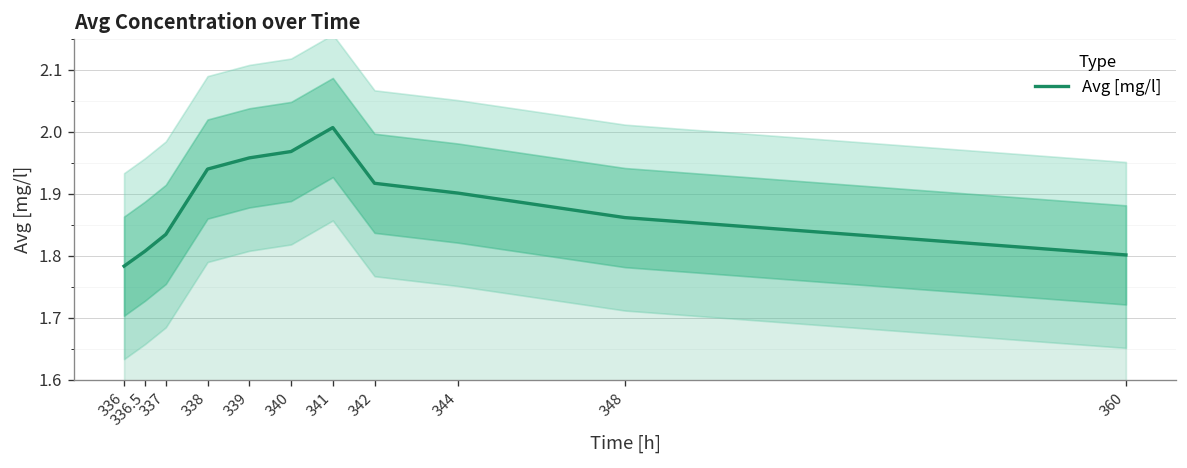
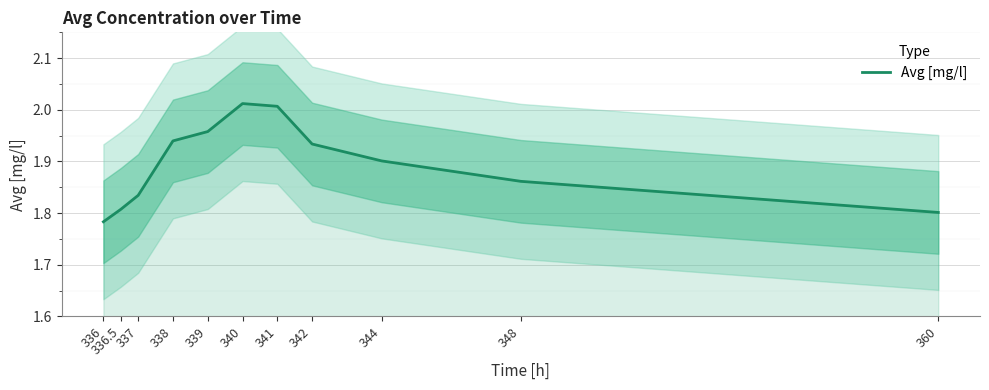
Avg [mg/l], 340: 1.97 -> 2.01
Avg [mg/l], 342: 1.92 -> 1.93
